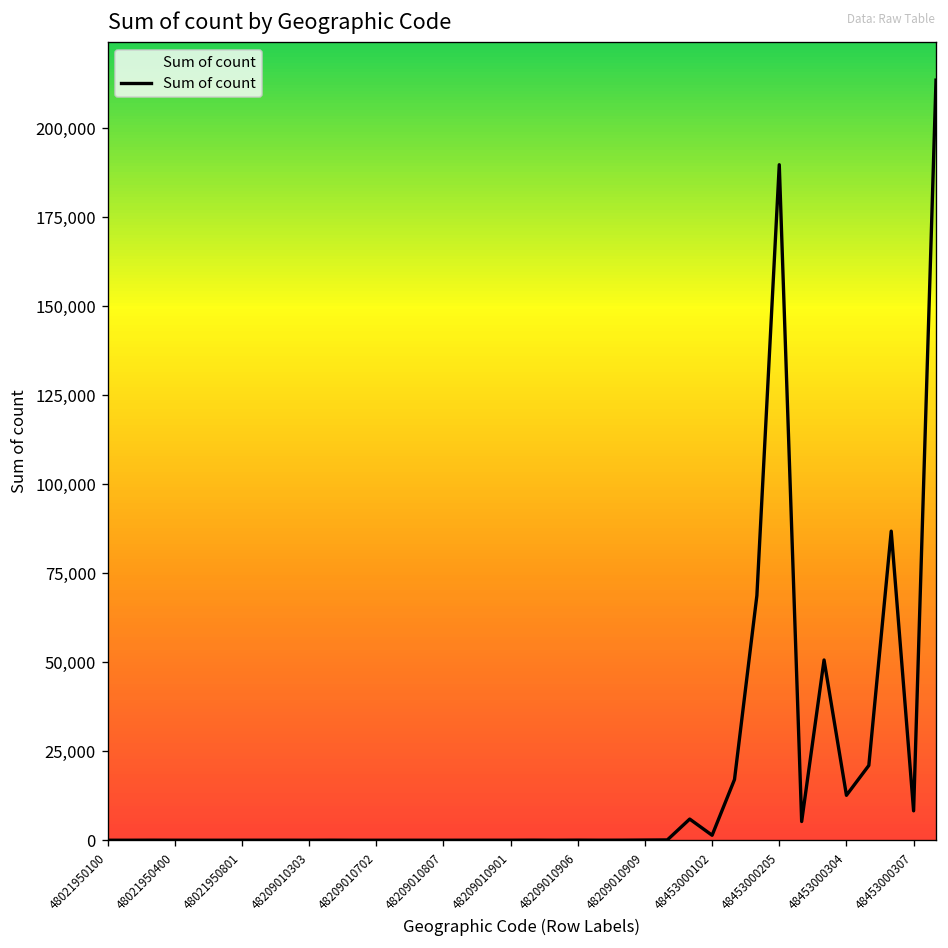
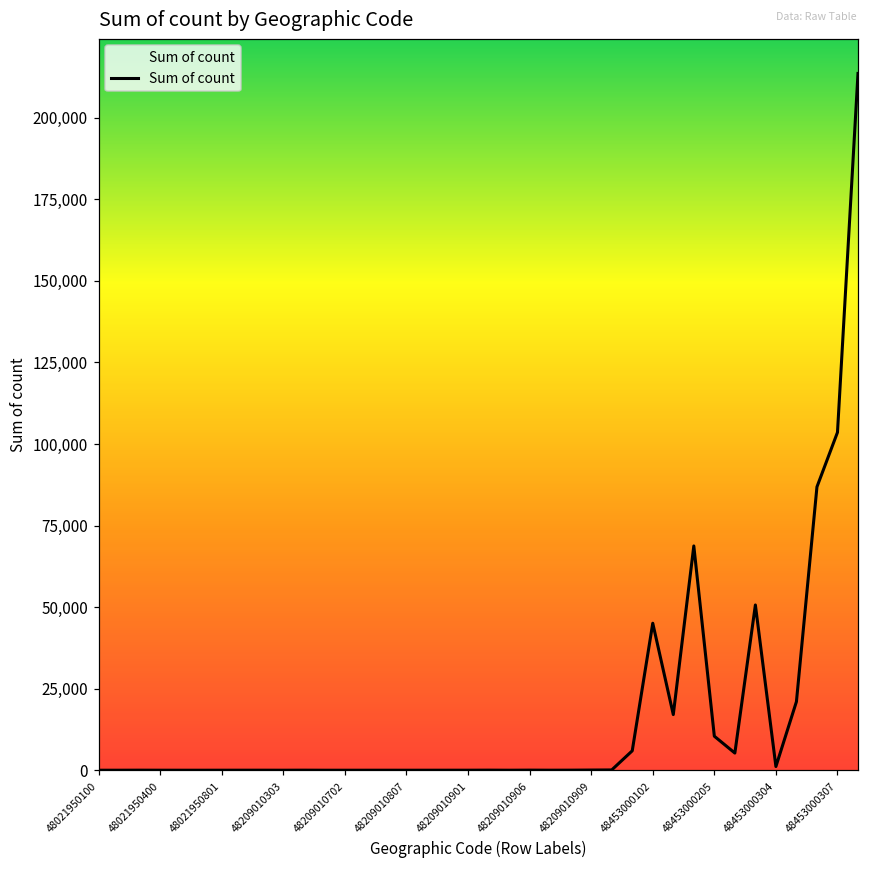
48453000102: 1,000 -> 45,000
48453000205: 190,000 -> 10,000
48453000304: 13,000 -> 1,000
48453000307: 8,000 -> 104,000
